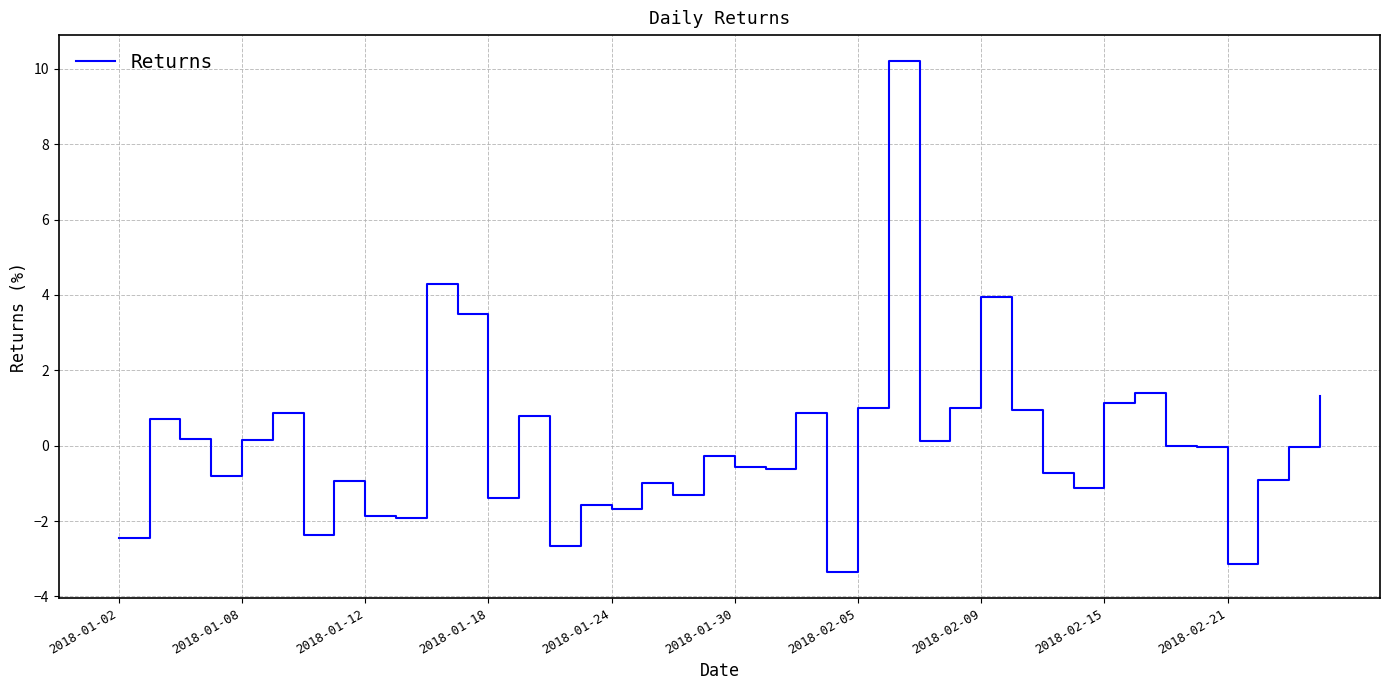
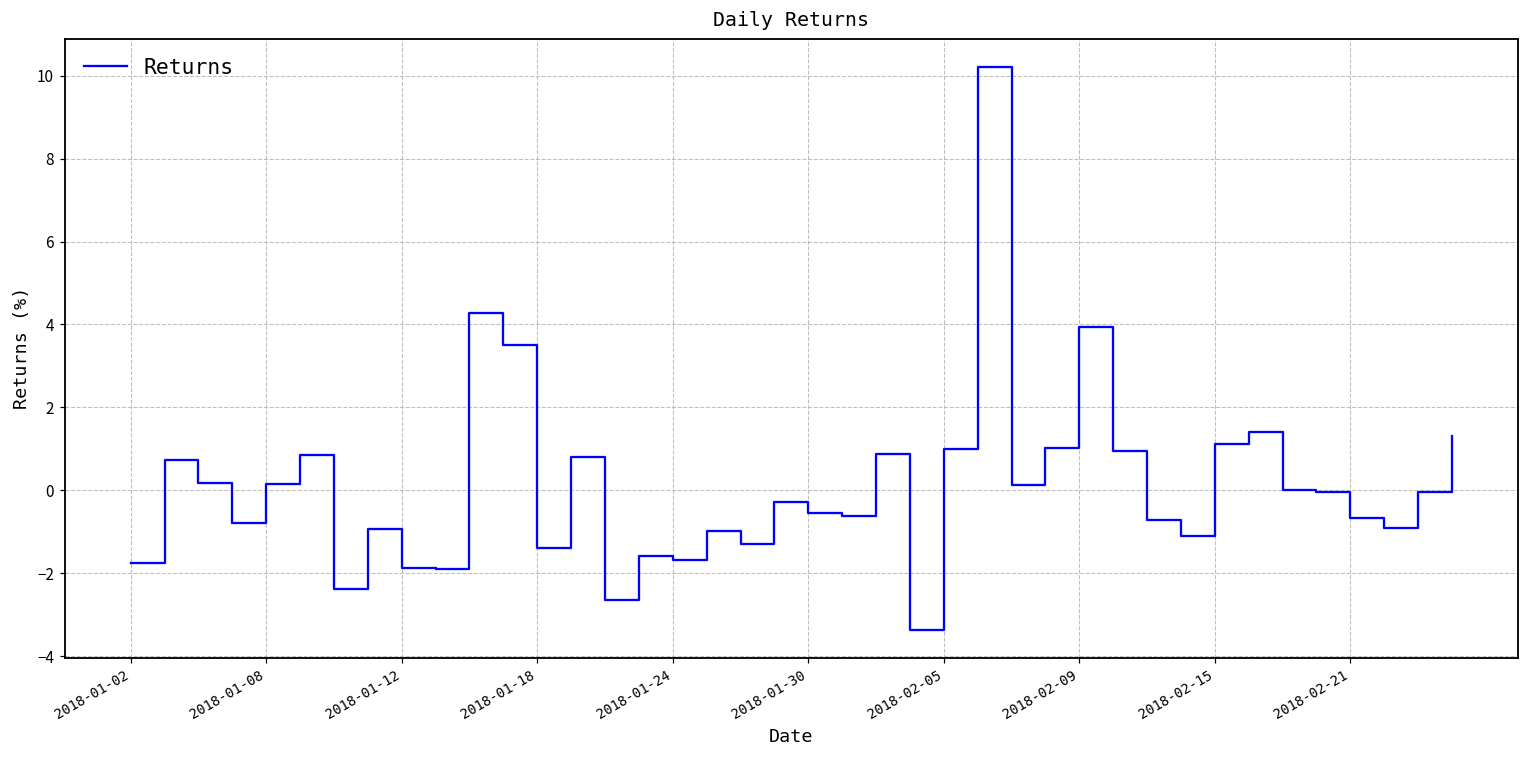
2018-01-02: -2.5 -> -1.8
2018-02-21: -3.1 -> -0.7
